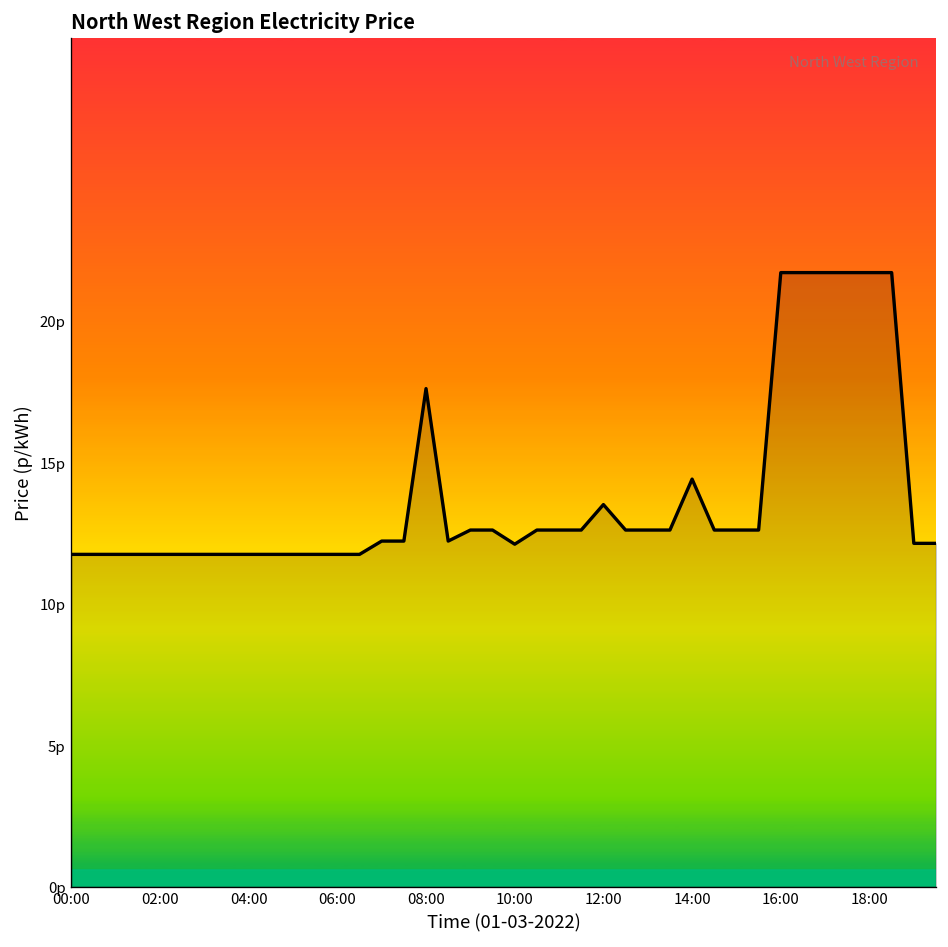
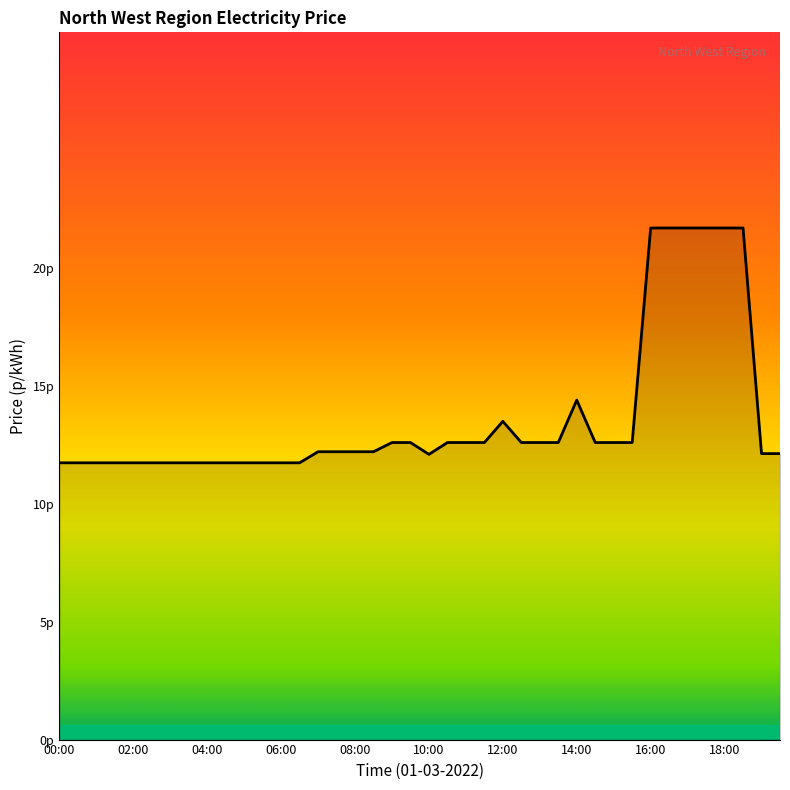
08:00: 17.6p -> 12.2p
